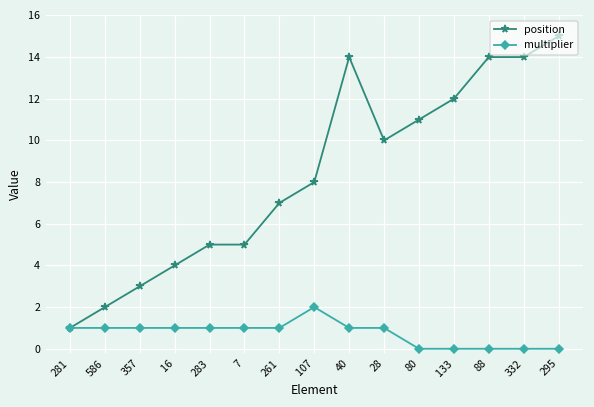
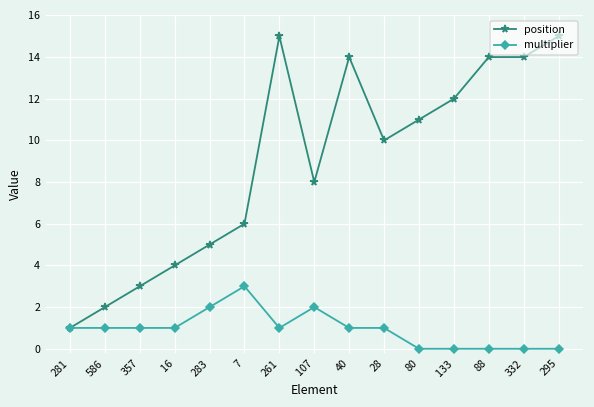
multiplier, 283: 1 -> 2
position, 7: 5 -> 6
multiplier, 7: 1 -> 3
position, 261: 7 -> 15
